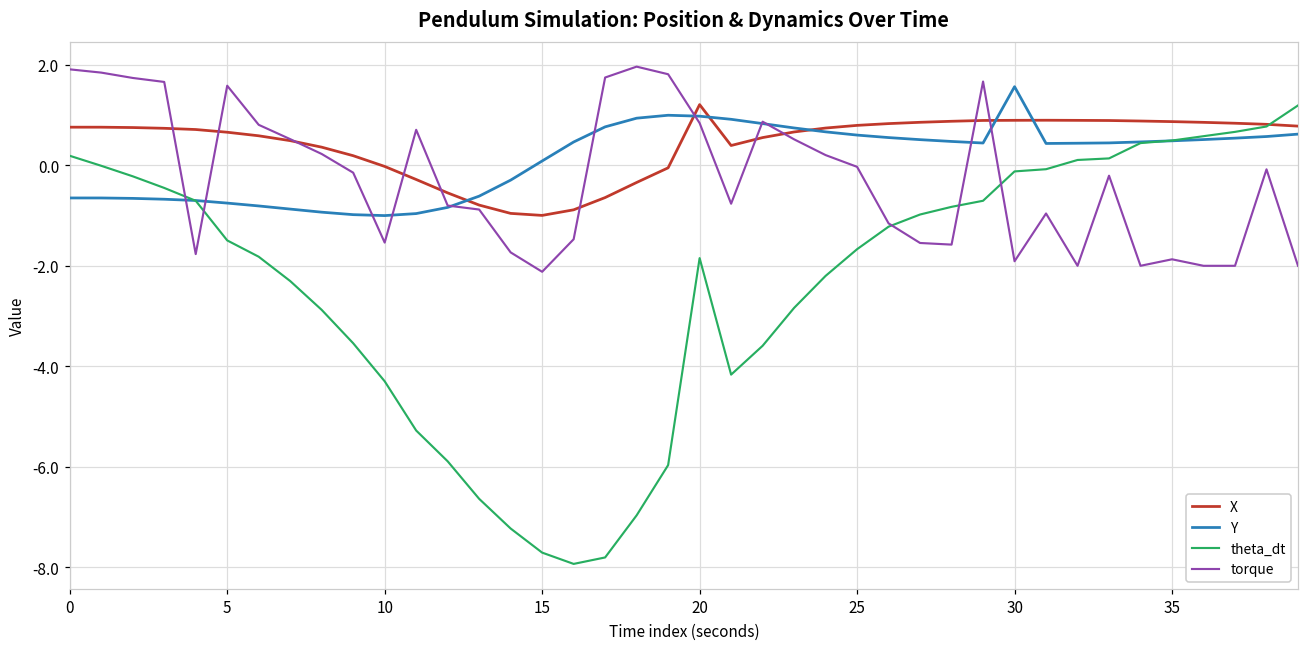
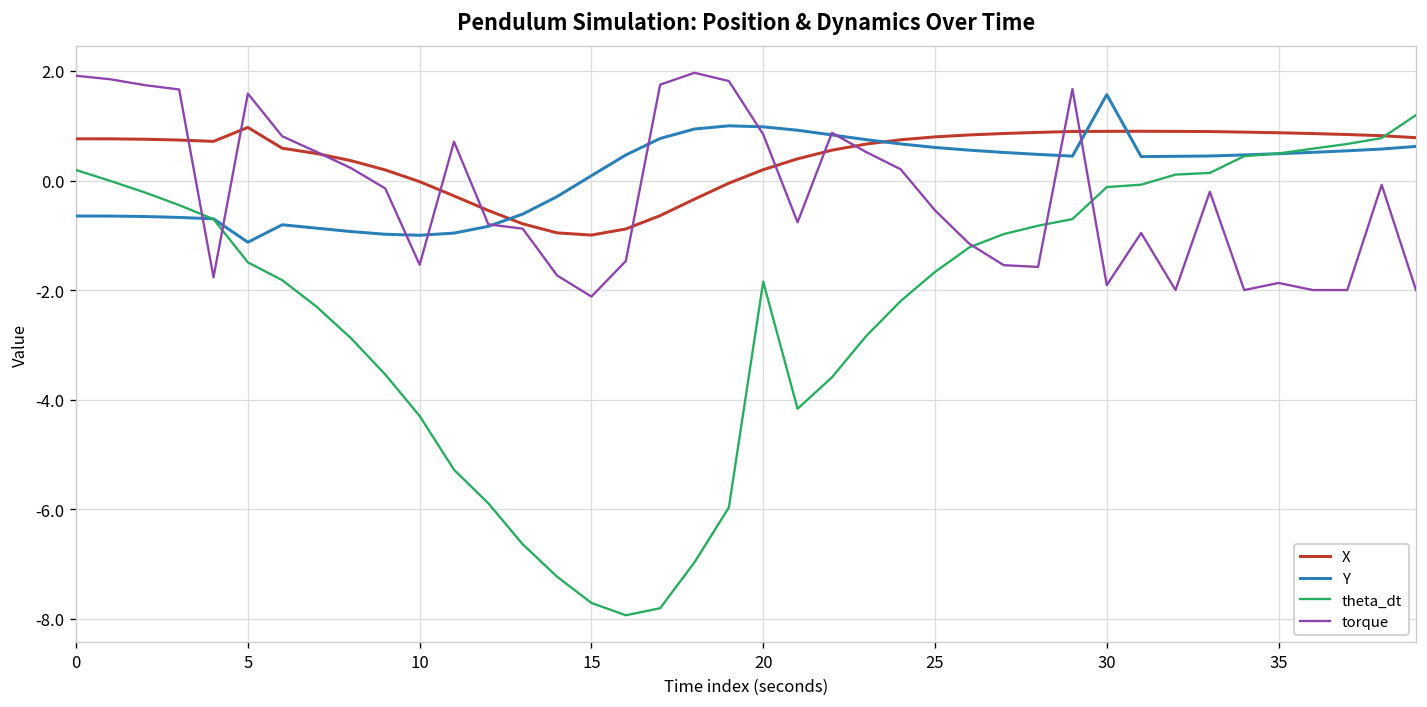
X, 5: 0.7 -> 1.0
Y, 5: -0.8 -> -1.1
X, 20: 1.2 -> 0.2
torque, 25: 0.0 -> -0.5
